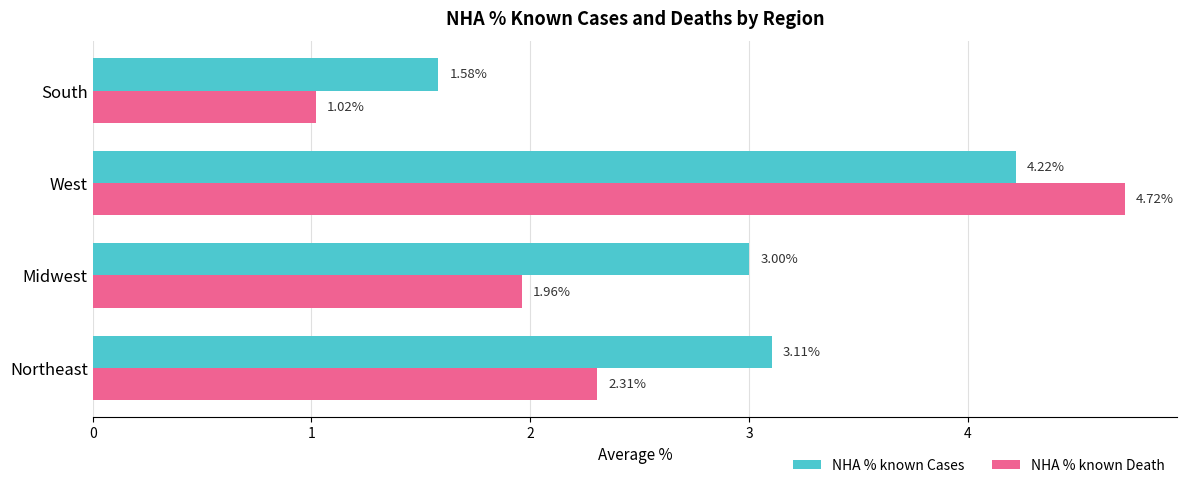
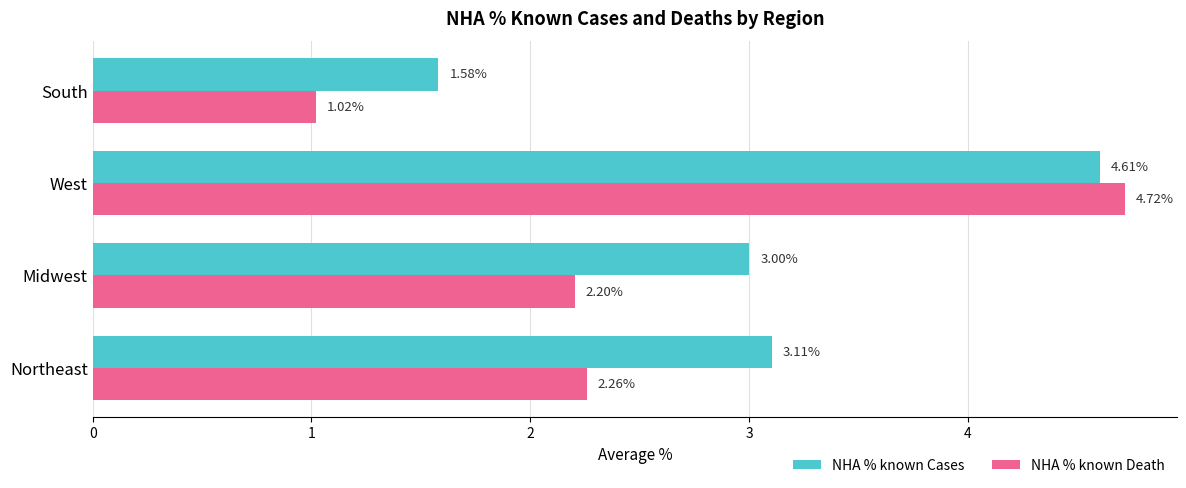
NHA % known Cases, West: 4.22% -> 4.61%
NHA % known Death, Midwest: 1.96% -> 2.20%
NHA % known Death, Northeast: 2.31% -> 2.26%
